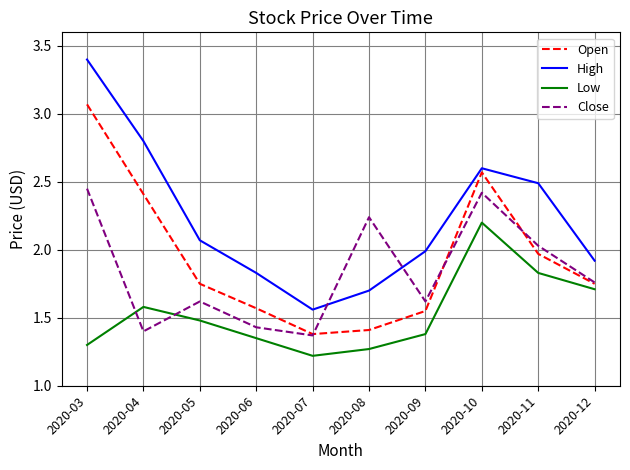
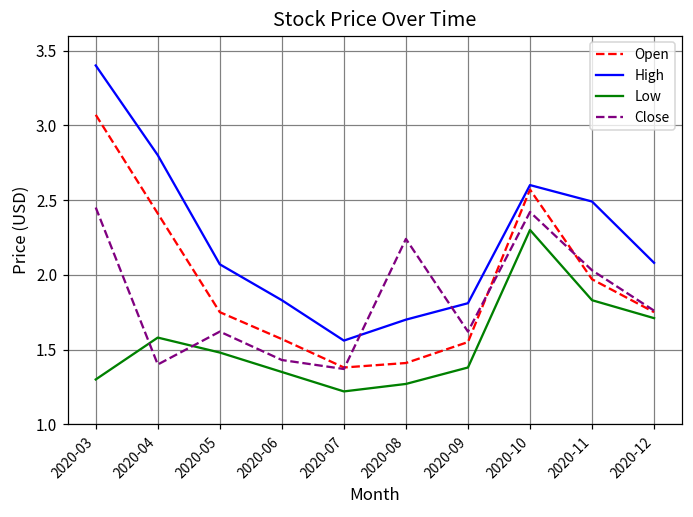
High, 2020-09: 1.99 -> 1.81
Low, 2020-10: 2.2 -> 2.3
High, 2020-12: 1.92 -> 2.08
